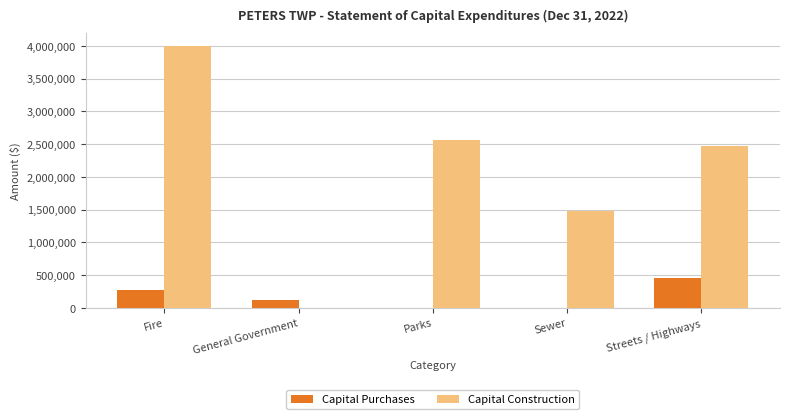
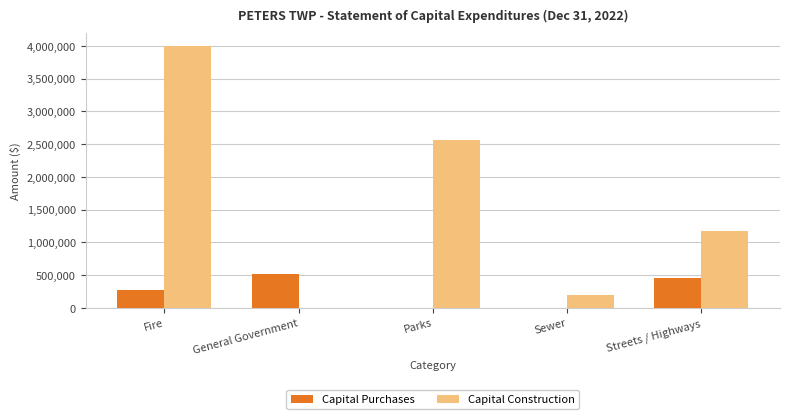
Capital Purchases, General Government: 100,000 -> 500,000
Capital Construction, Sewer: 1,500,000 -> 200,000
Capital Construction, Streets / Highways: 2,500,000 -> 1,200,000
